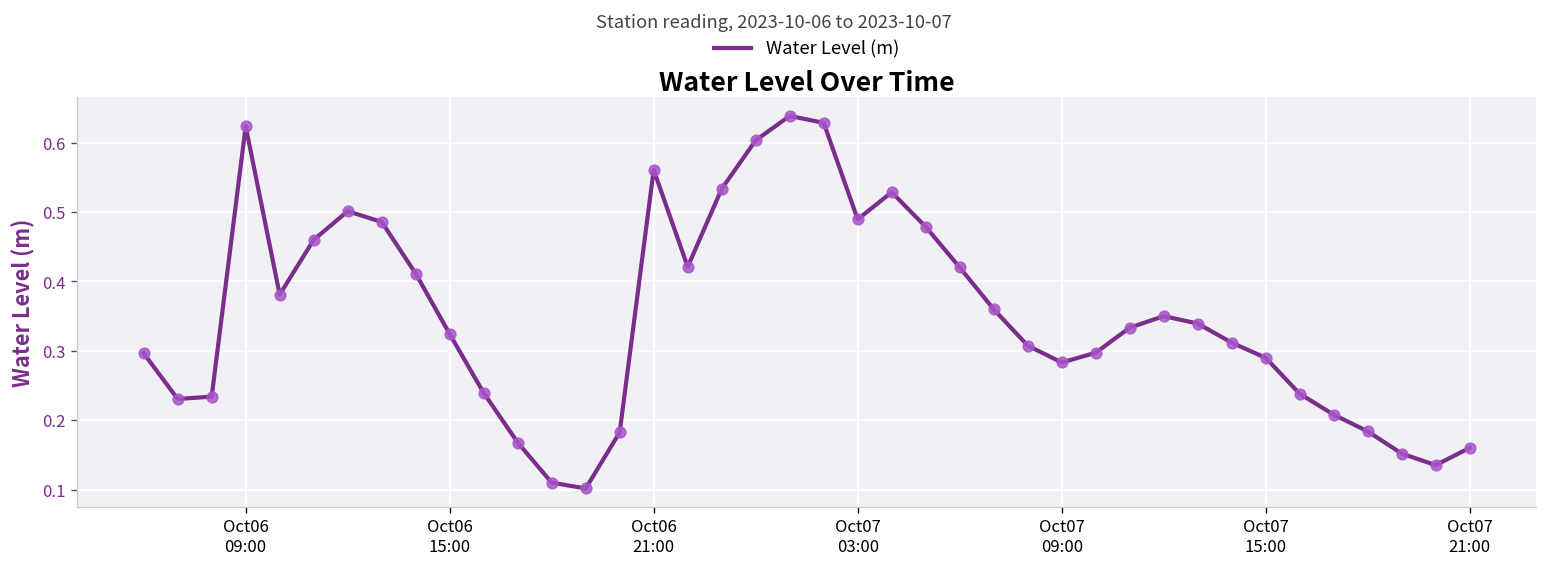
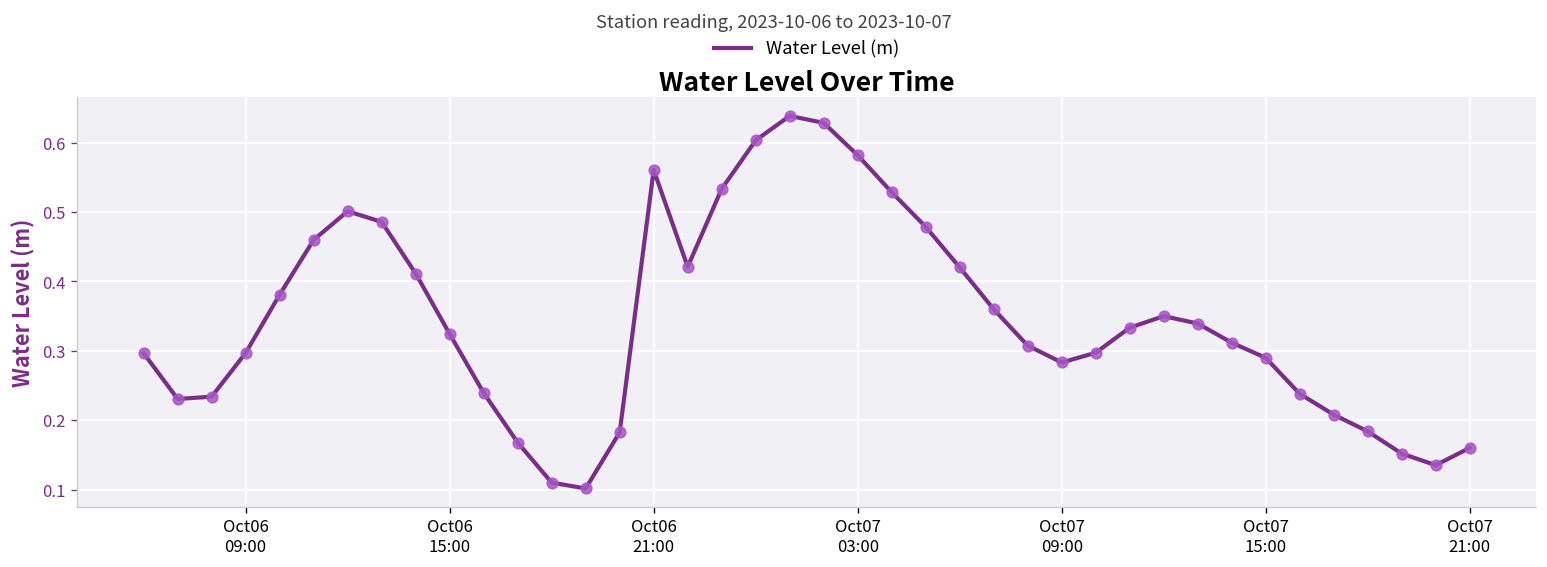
Oct06 09:00: 0.62 -> 0.30
Oct07 03:00: 0.49 -> 0.58
